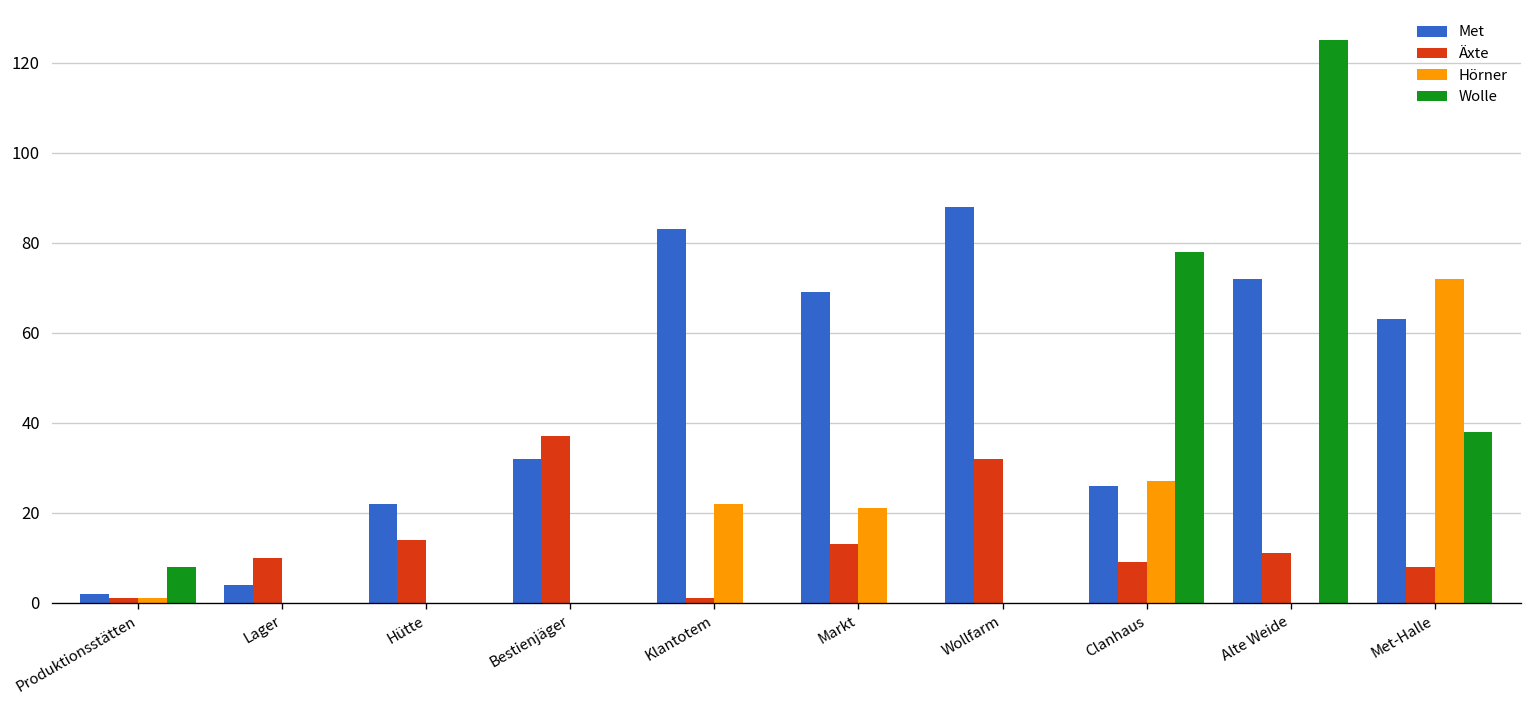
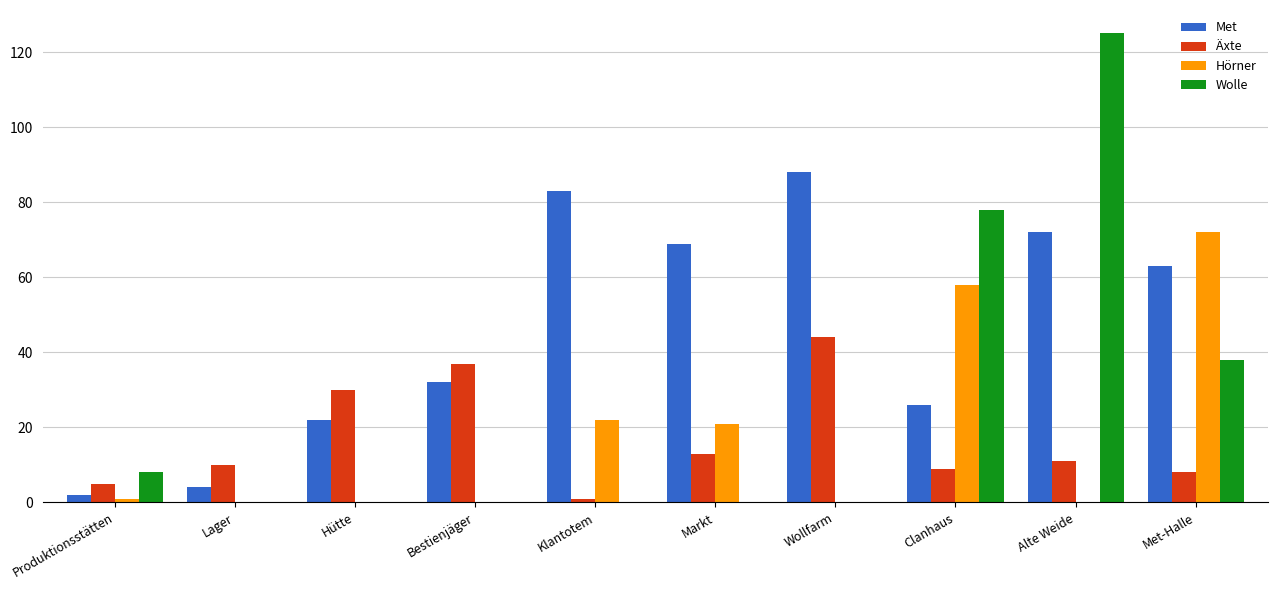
Äxte, Produktionsstätten: 1 -> 5
Äxte, Hütte: 14 -> 30
Äxte, Wollfarm: 32 -> 44
Hörner, Clanhaus: 27 -> 58
